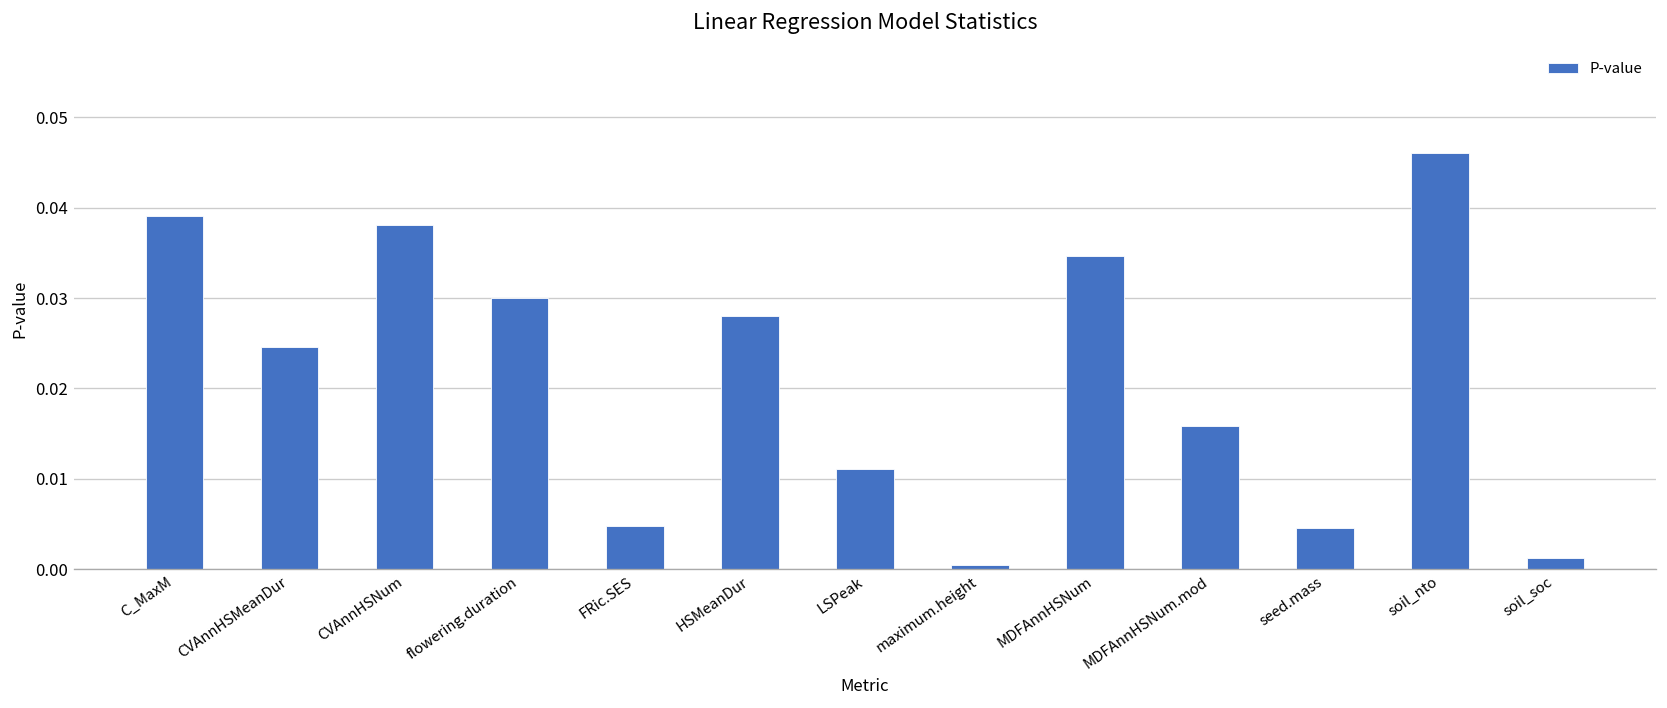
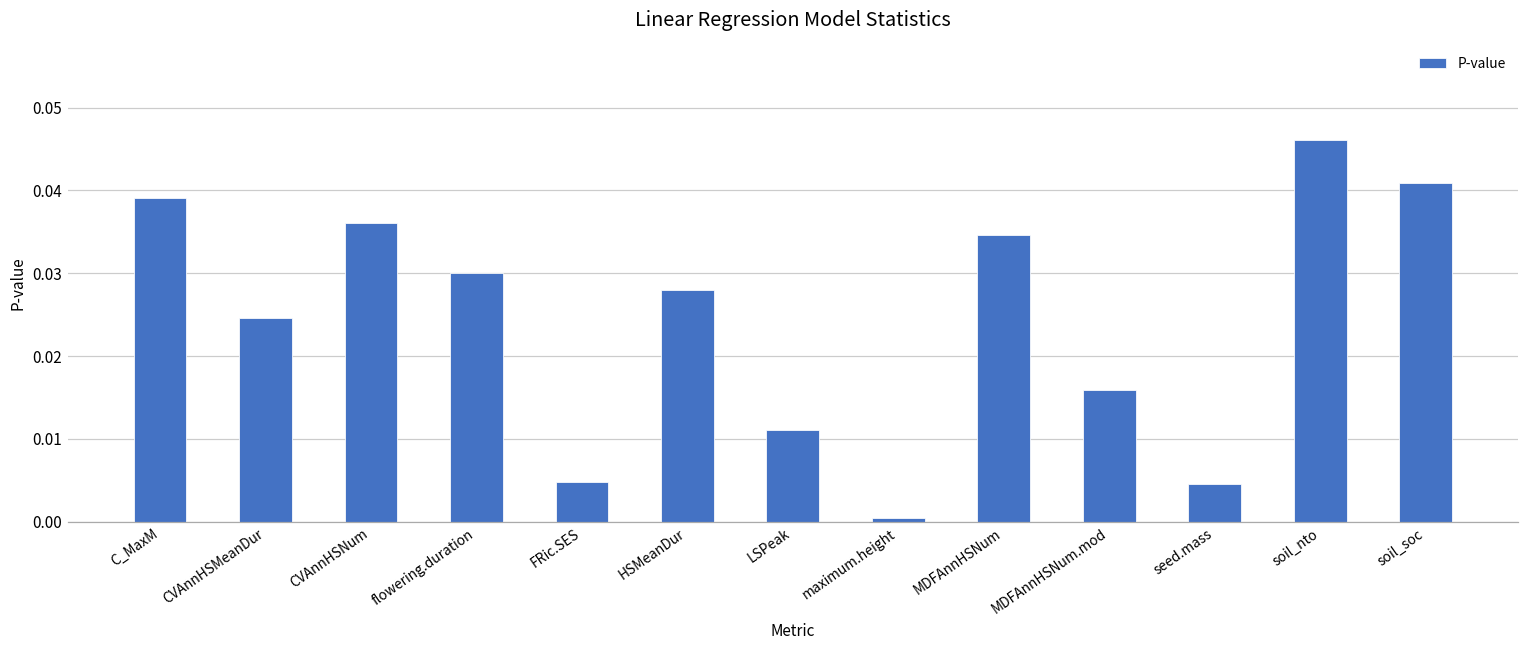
CVAnnHSNum: 0.038 -> 0.036
soil_soc: 0.001 -> 0.041
